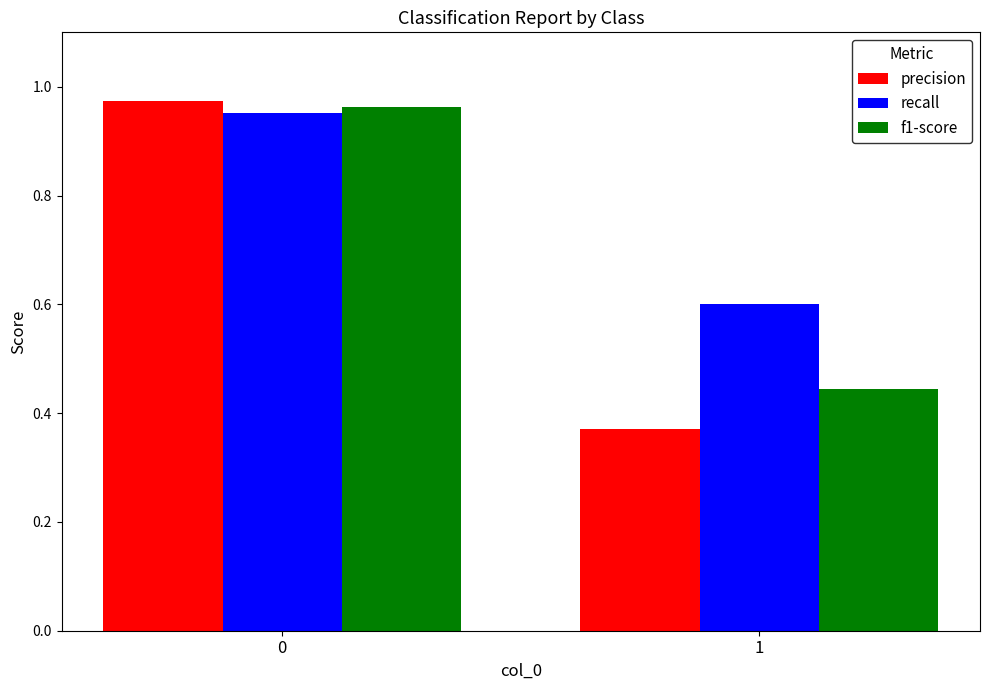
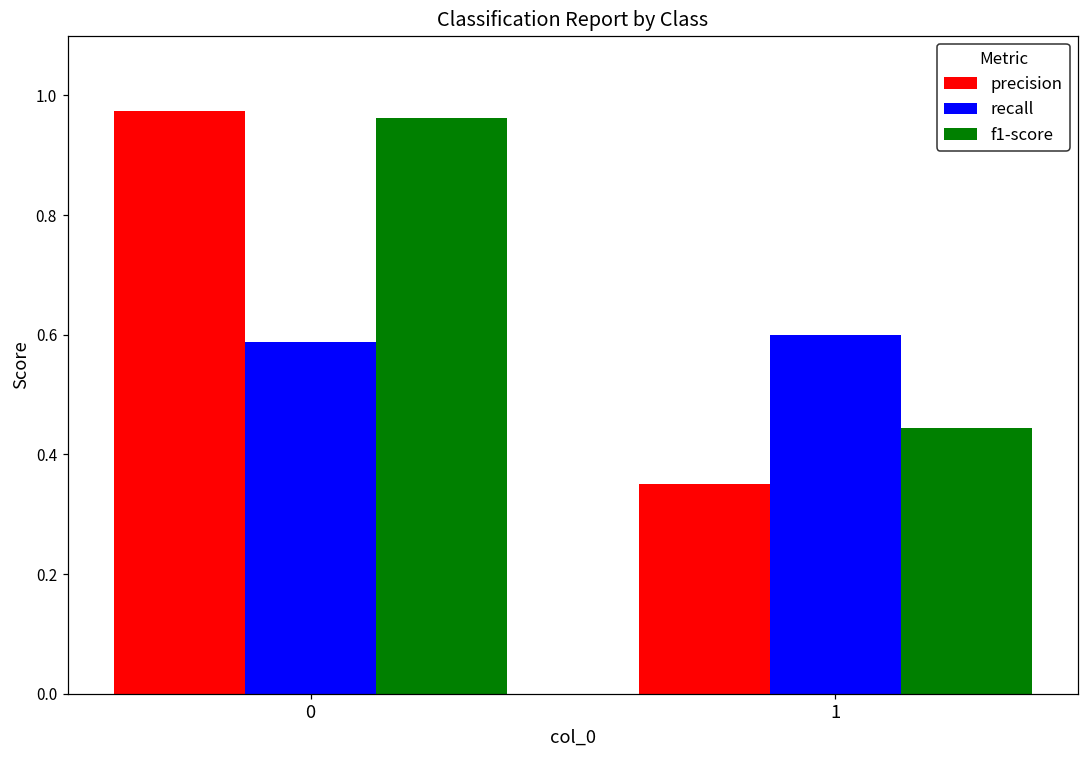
recall, 0: 0.95 -> 0.59
precision, 1: 0.37 -> 0.35
